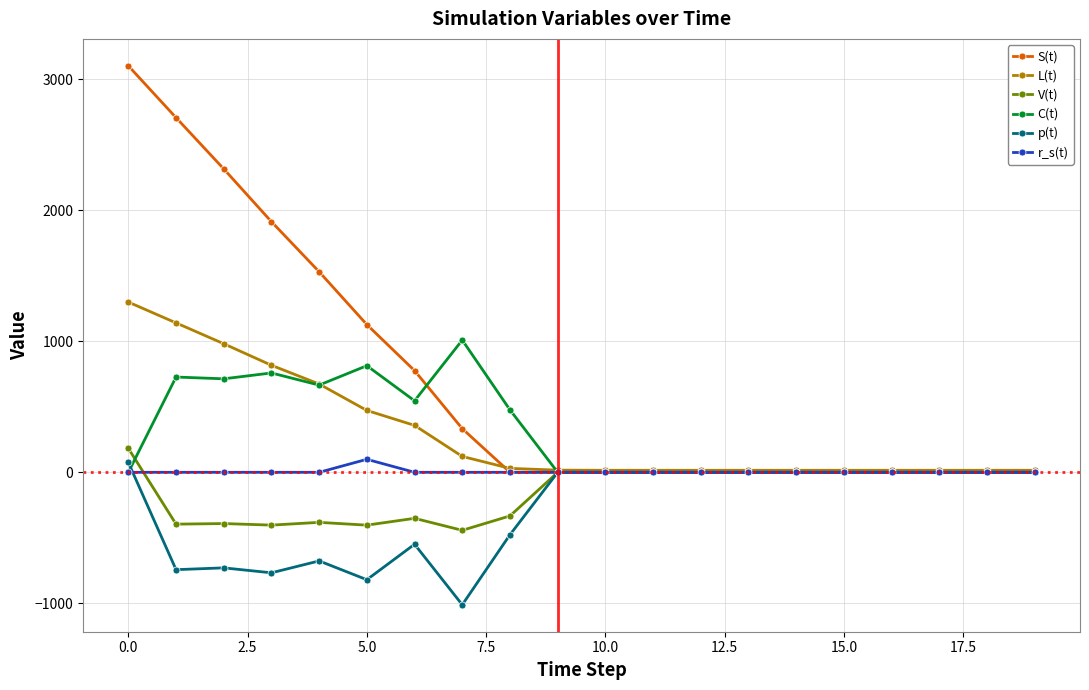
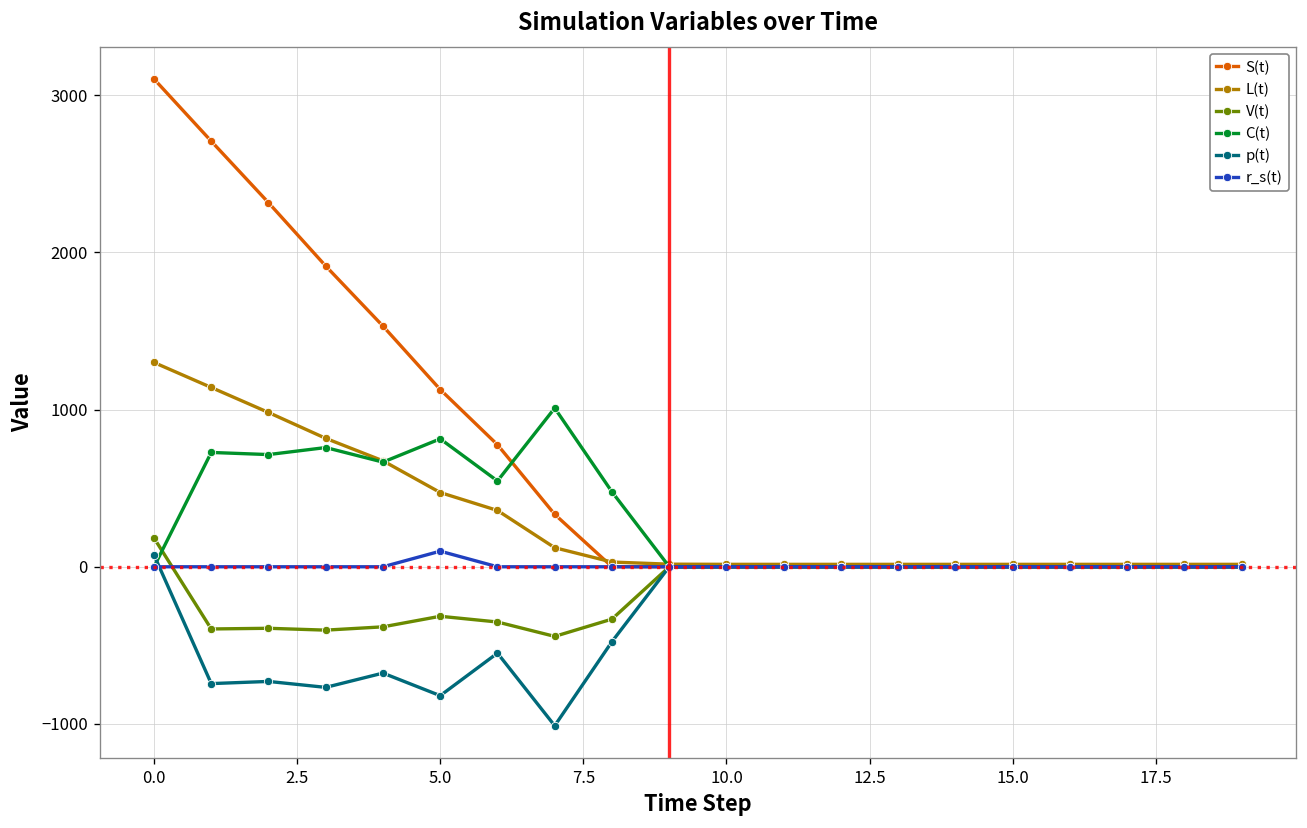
V(t), 5.0: -400 -> -310
